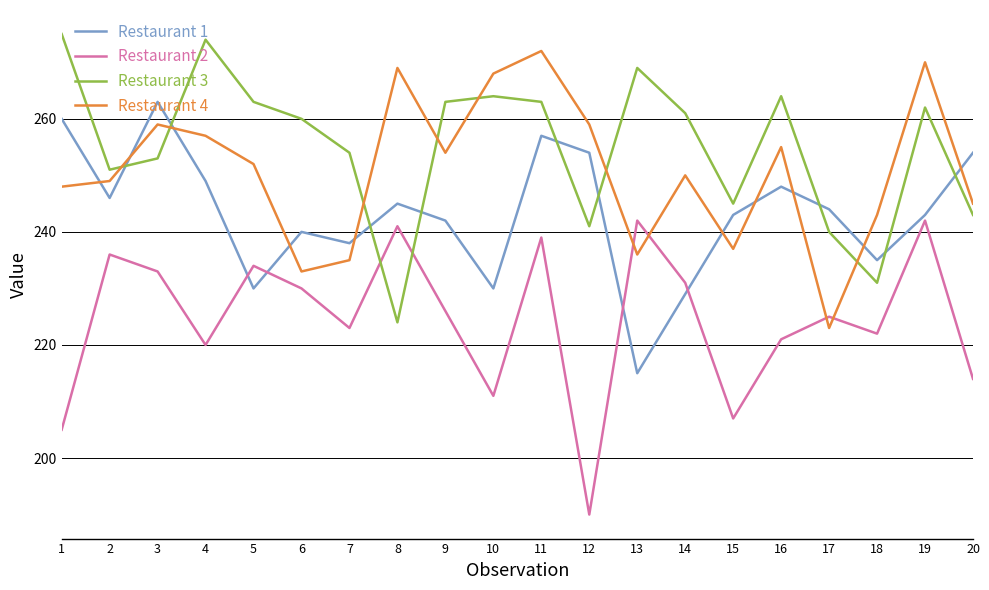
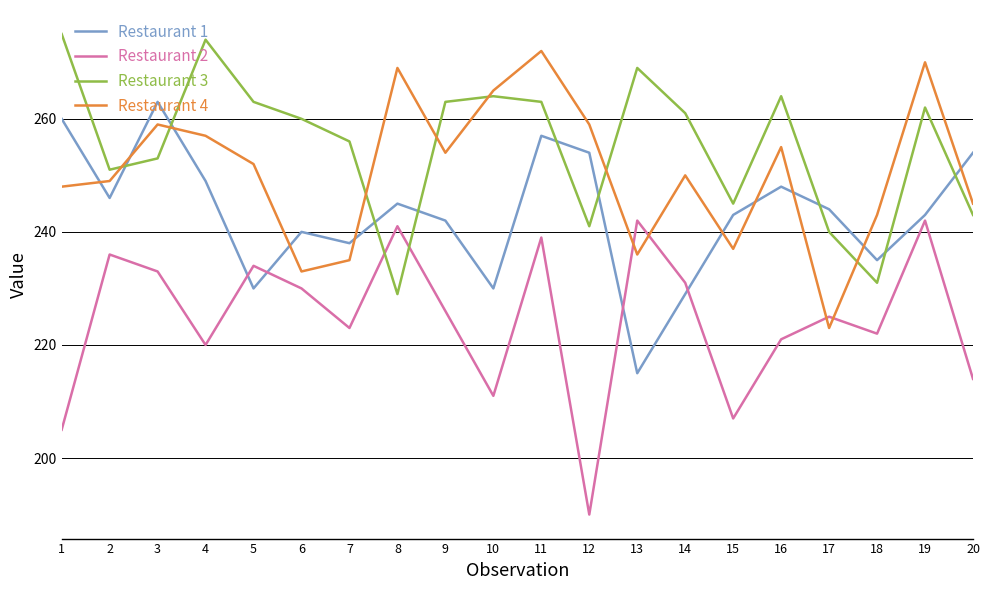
Restaurant 3, 7: 254 -> 256
Restaurant 3, 8: 224 -> 229
Restaurant 4, 10: 268 -> 265
